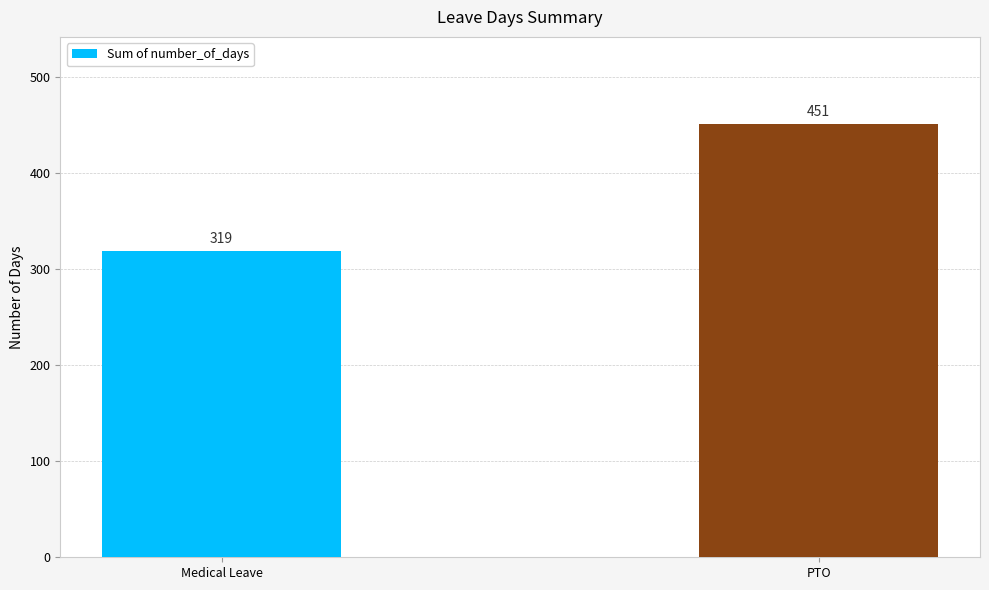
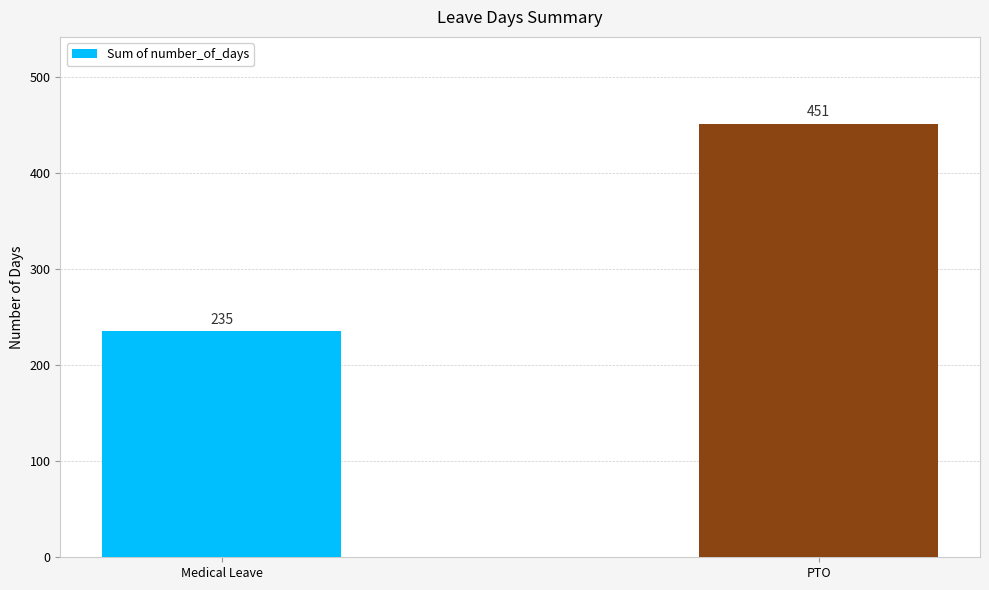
Medical Leave: 319 -> 235
